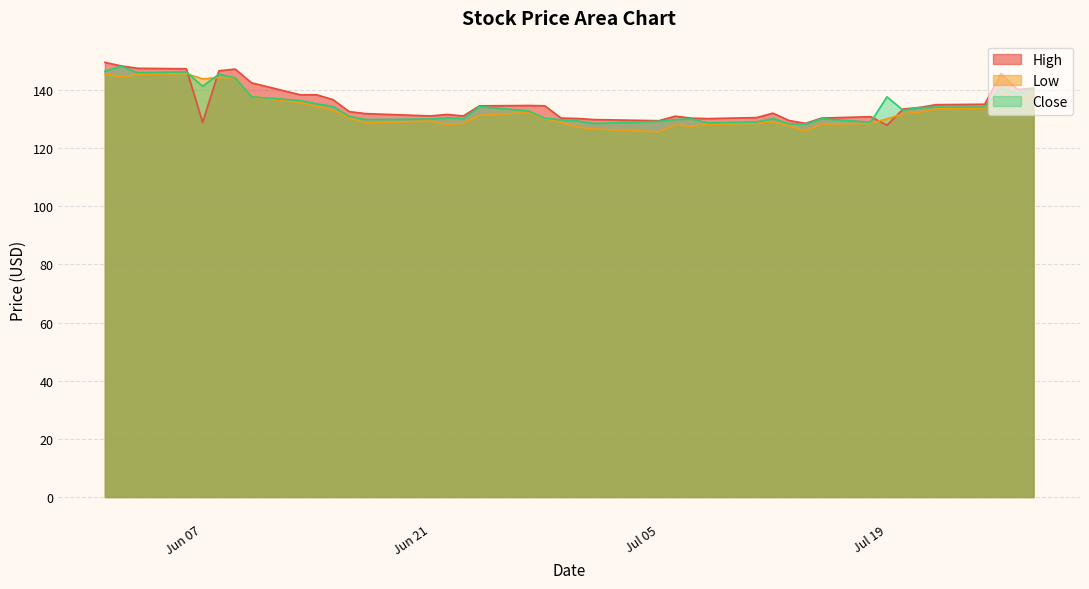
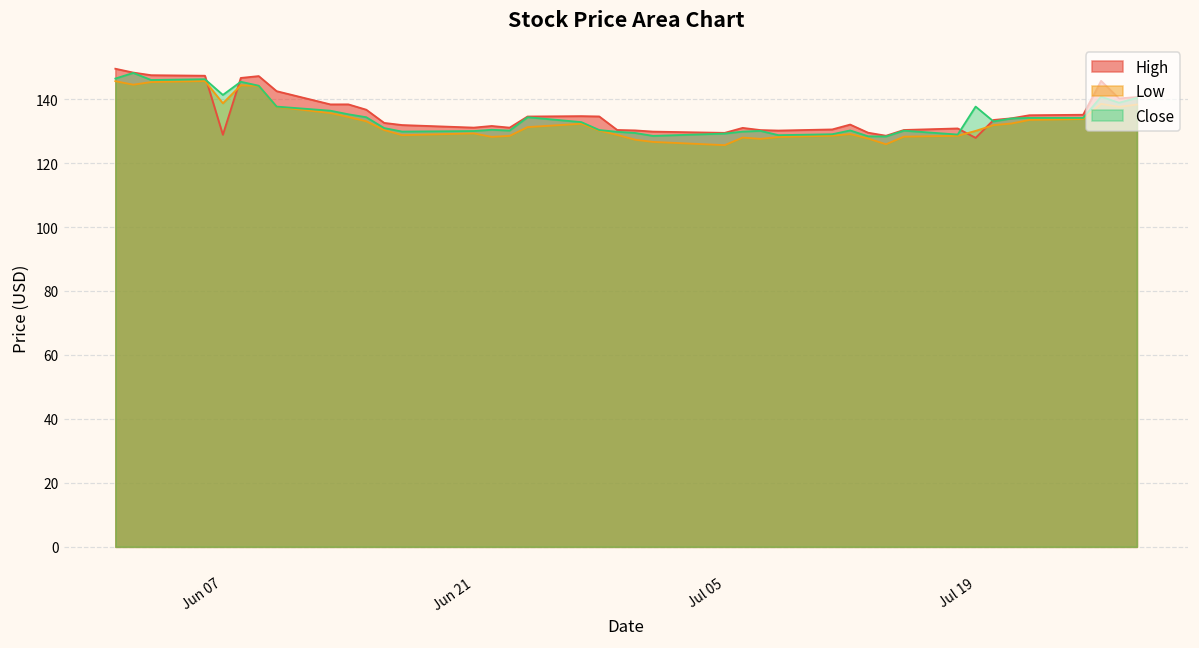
Low, Jun 07: 144 -> 139
